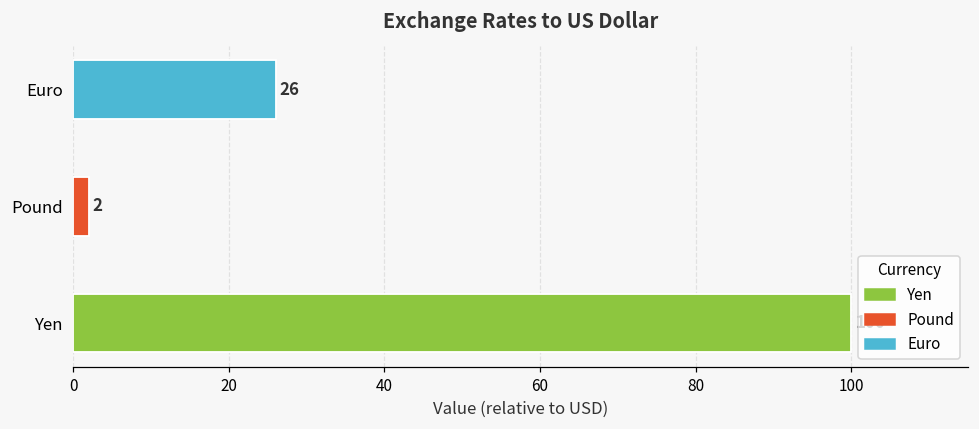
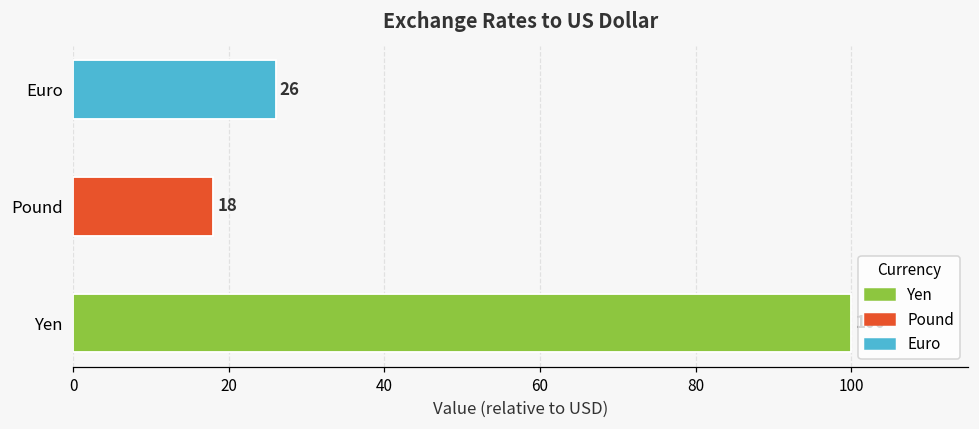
Pound: 2 -> 18
